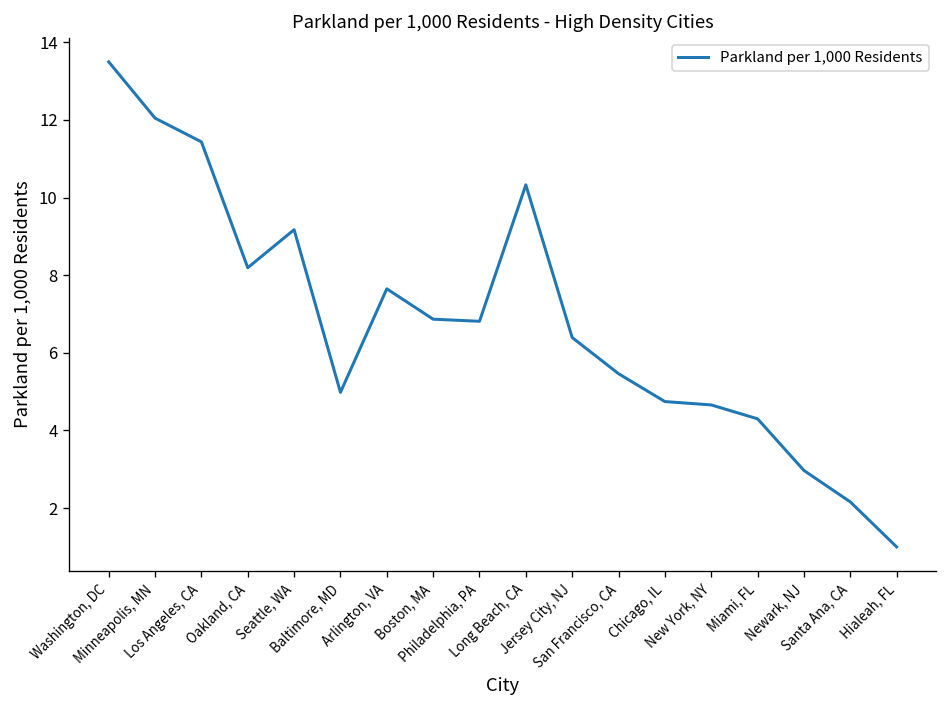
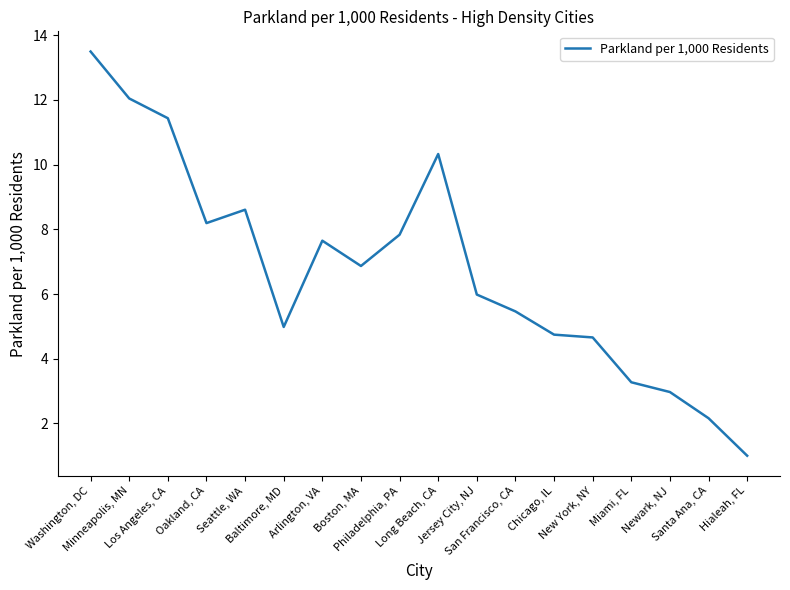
Seattle, WA: 9.2 -> 8.6
Philadelphia, PA: 6.8 -> 7.8
Jersey City, NJ: 6.4 -> 6.0
Miami, FL: 4.3 -> 3.3
